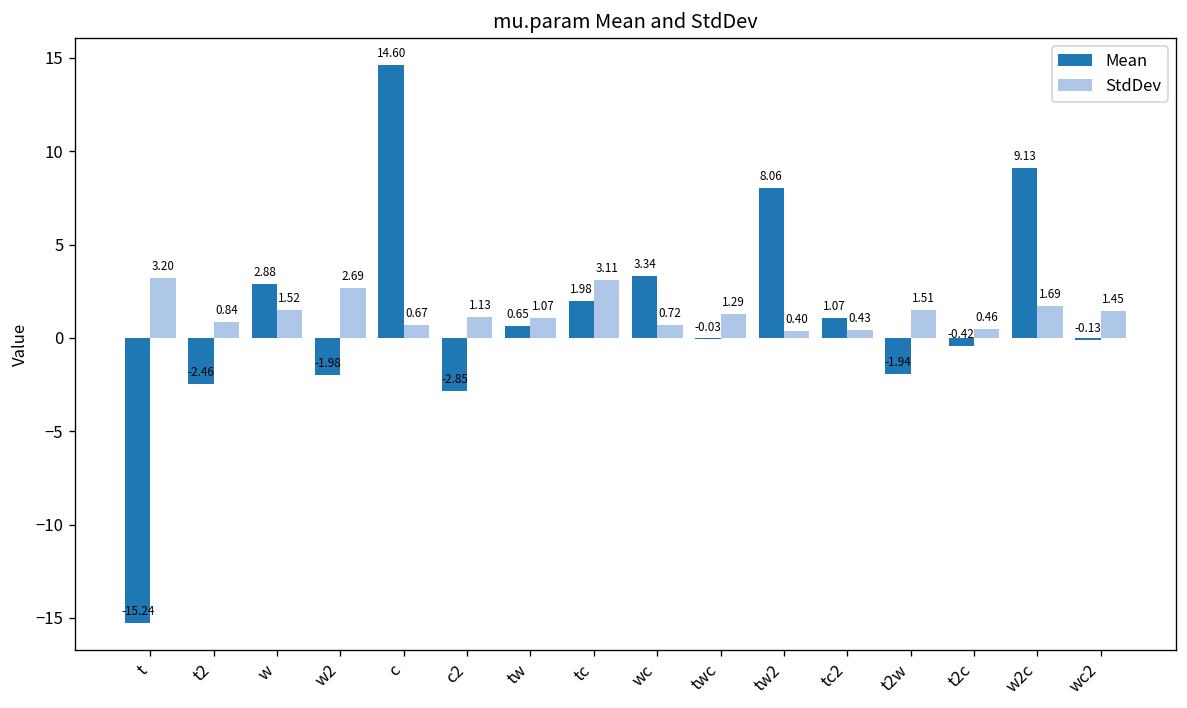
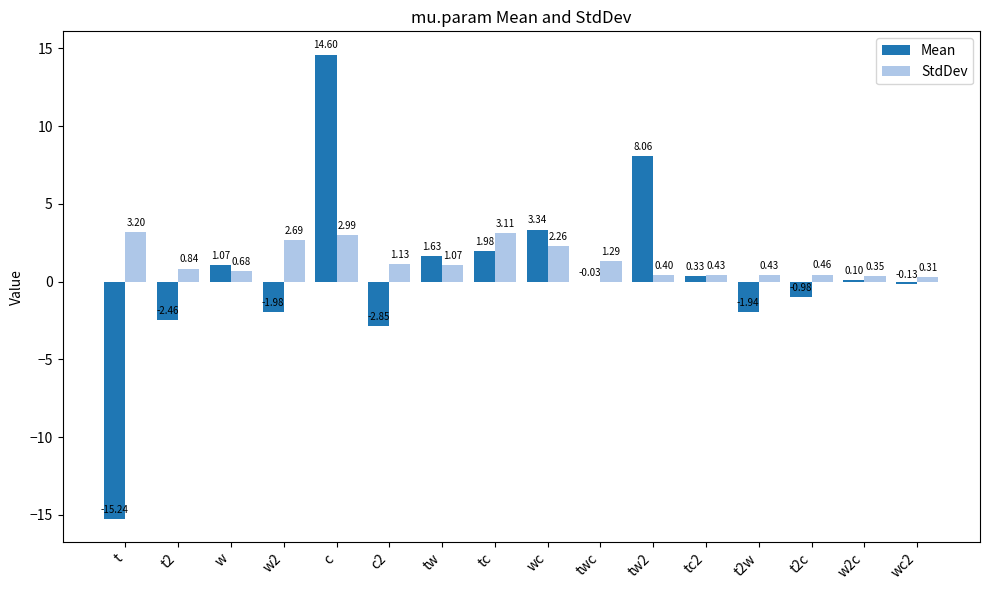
Mean, w: 2.88 -> 1.07
StdDev, w: 1.52 -> 0.68
StdDev, c: 0.67 -> 2.99
Mean, tw: 0.65 -> 1.63
StdDev, wc: 0.72 -> 2.26
Mean, tc2: 1.07 -> 0.33
StdDev, t2w: 1.51 -> 0.43
Mean, t2c: -0.42 -> -0.98
Mean, w2c: 9.13 -> 0.10
StdDev, w2c: 1.69 -> 0.35
StdDev, wc2: 1.45 -> 0.31
